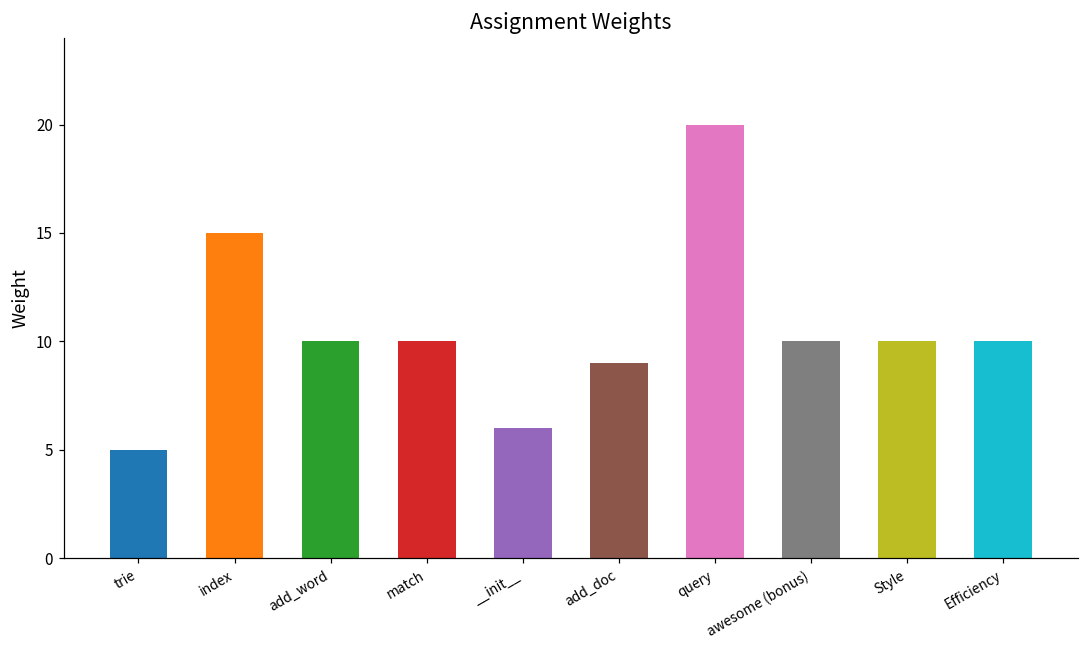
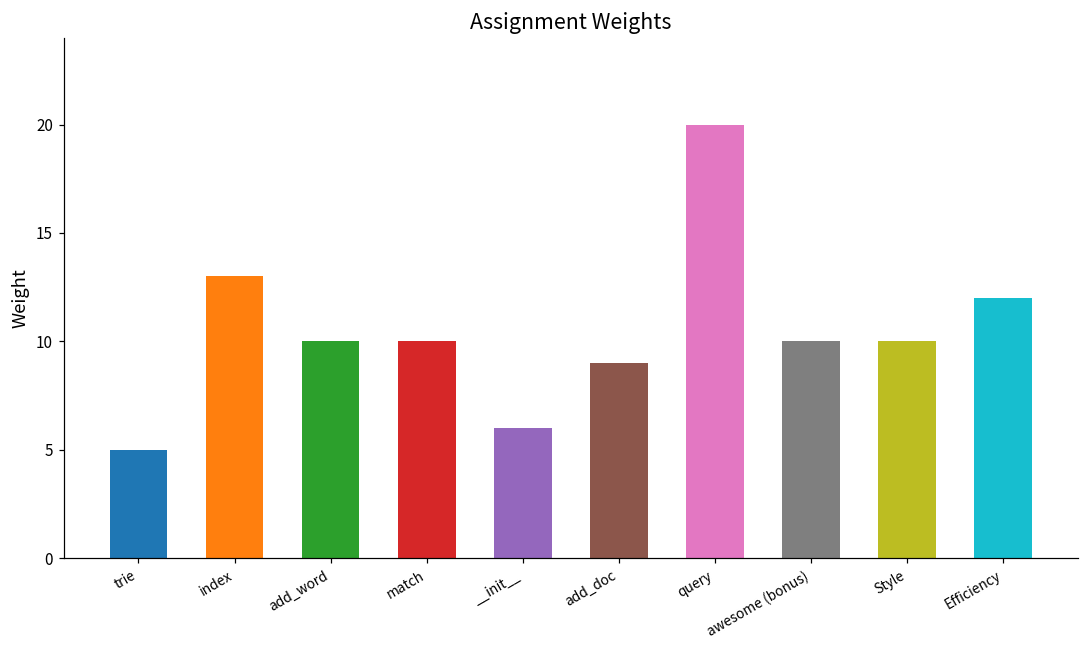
index: 15 -> 13
Efficiency: 10 -> 12
